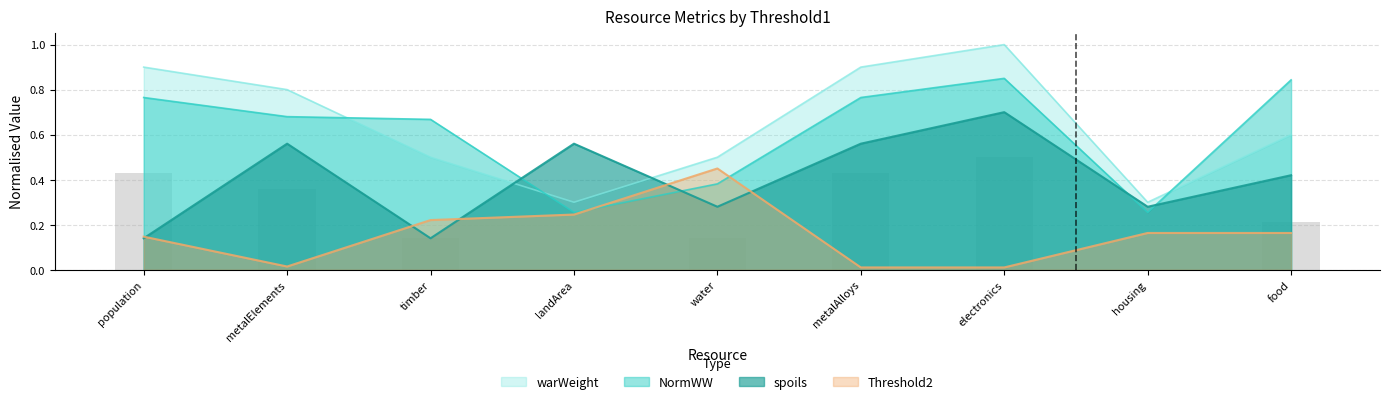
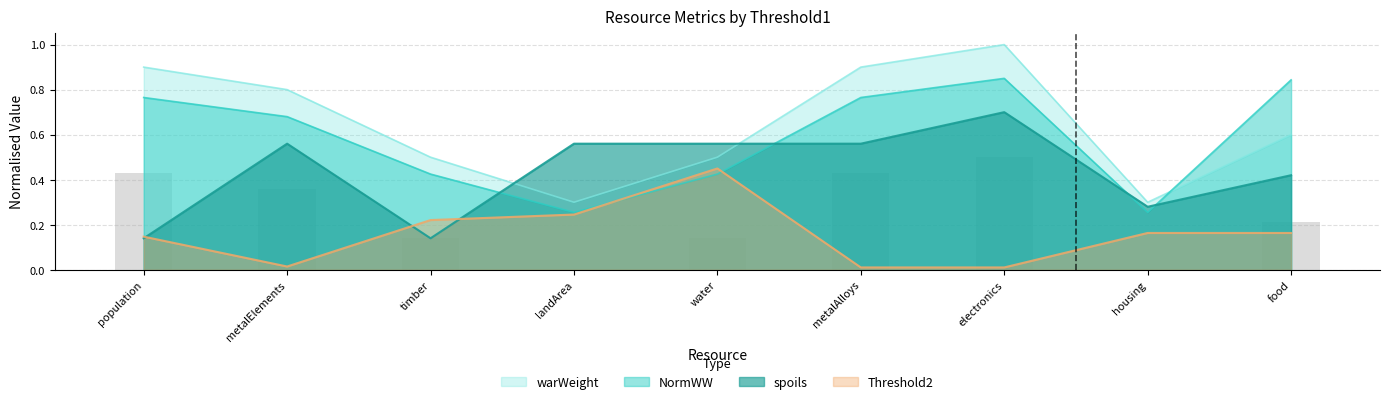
NormWW, timber: 0.67 -> 0.43
NormWW, water: 0.38 -> 0.43
spoils, water: 0.28 -> 0.56
